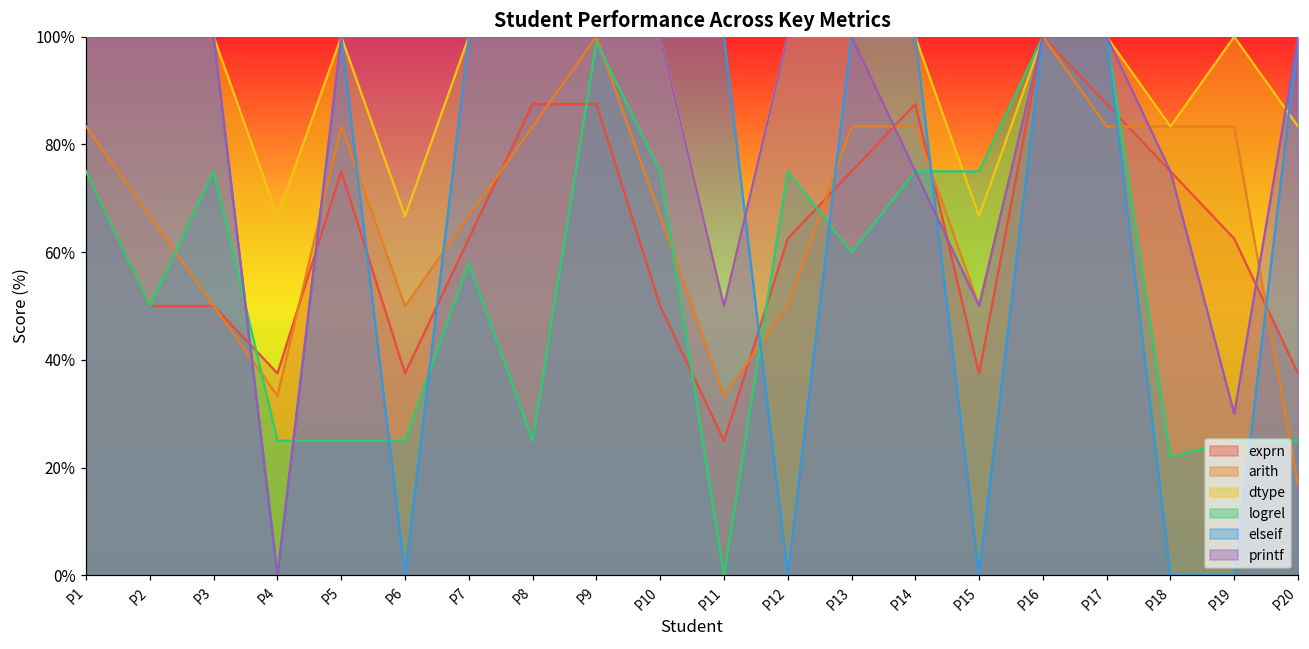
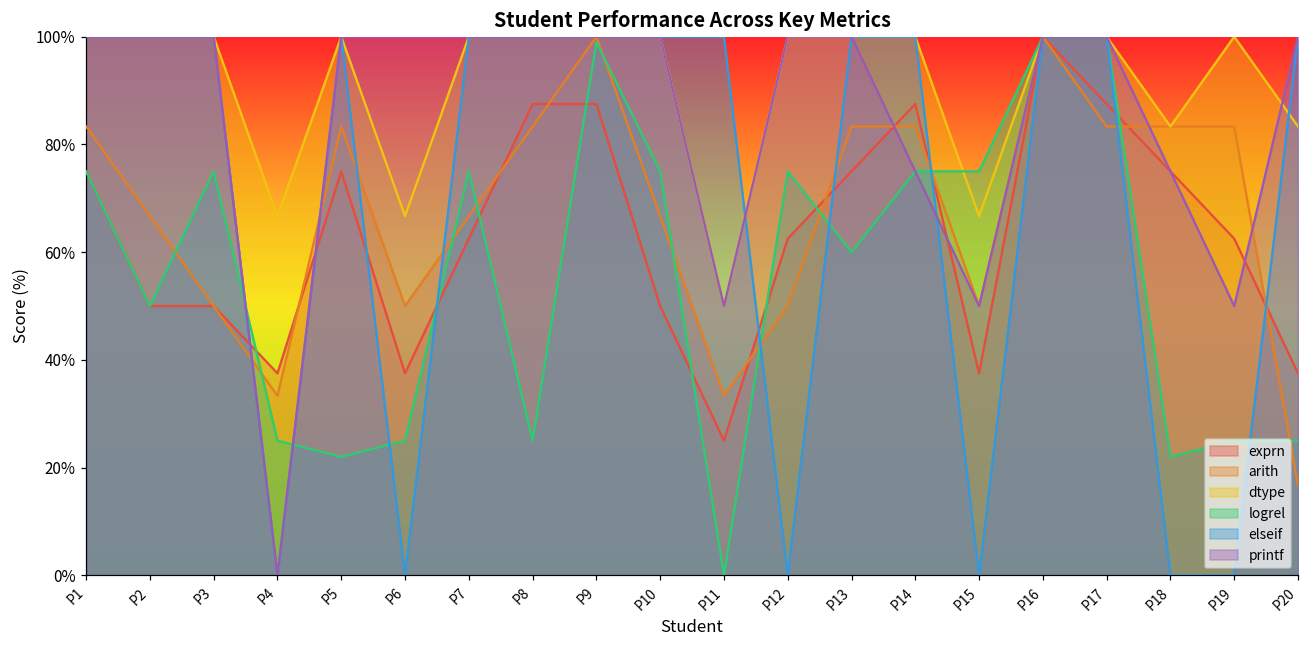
logrel, P5: 25% -> 22%
logrel, P7: 58% -> 75%
printf, P19: 30% -> 50%
